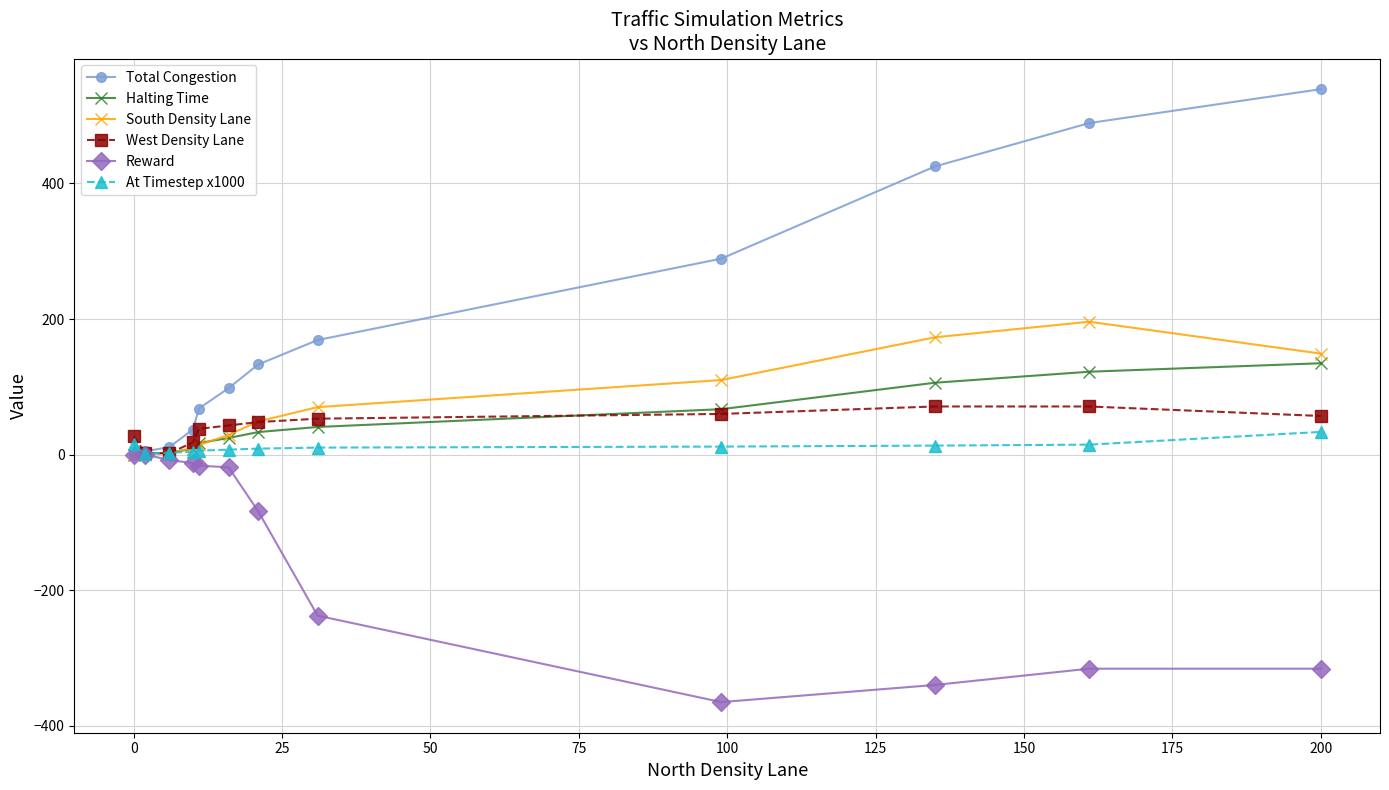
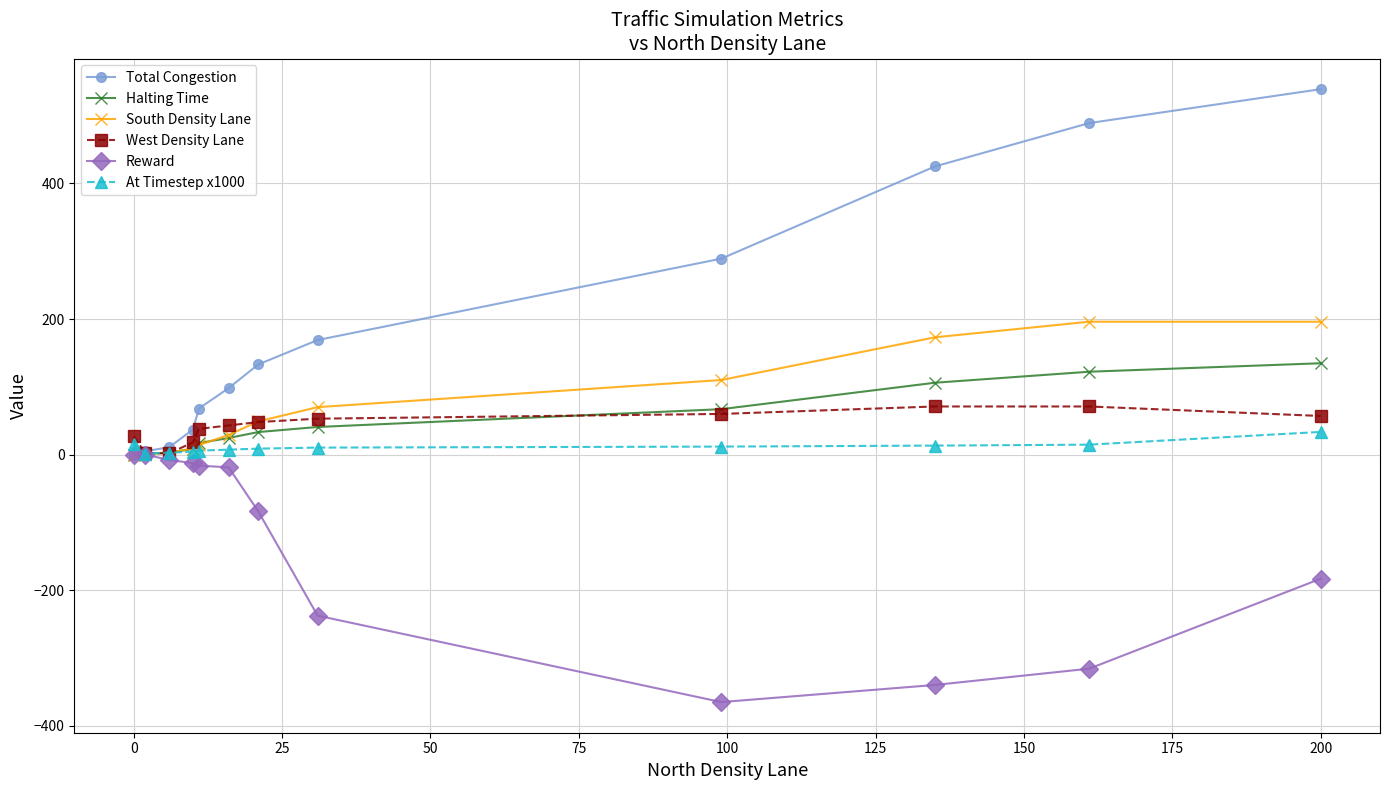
South Density Lane, 200: 150 -> 200
Reward, 200: -320 -> -180
